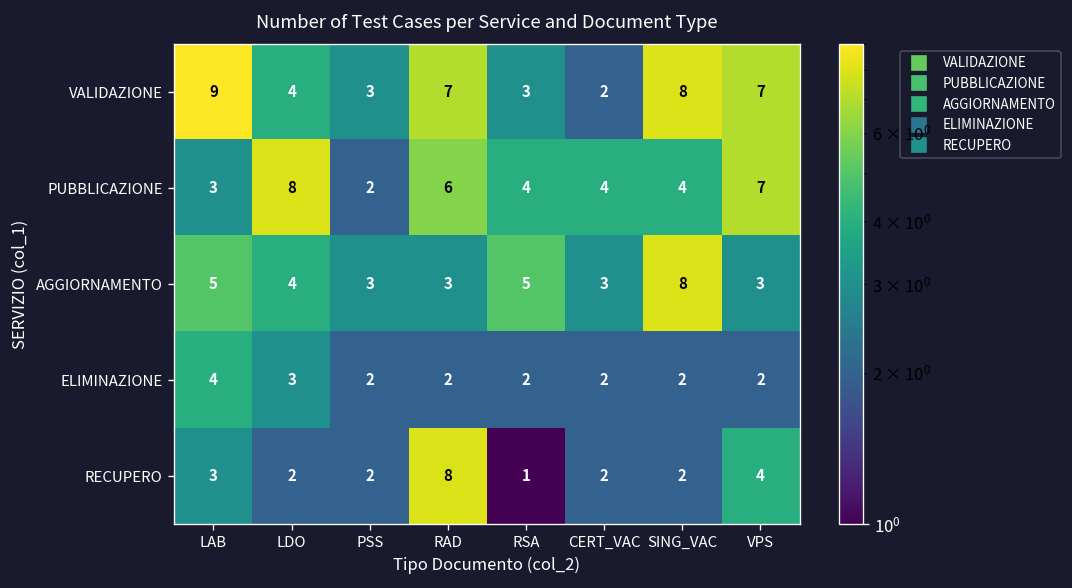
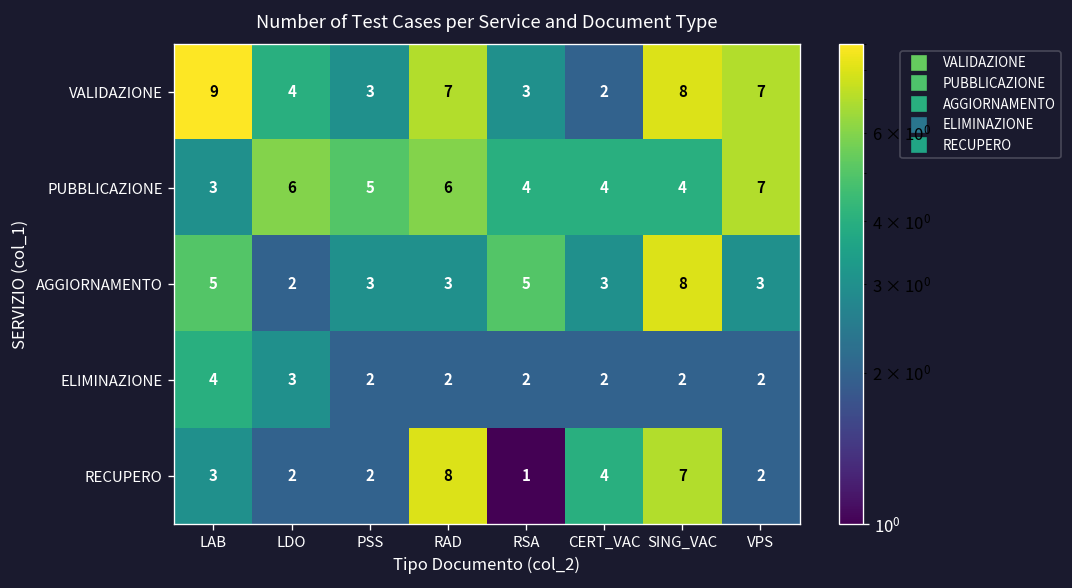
PUBBLICAZIONE, LDO: 8 -> 6
PUBBLICAZIONE, PSS: 2 -> 5
AGGIORNAMENTO, LDO: 4 -> 2
RECUPERO, CERT_VAC: 2 -> 4
RECUPERO, SING_VAC: 2 -> 7
RECUPERO, VPS: 4 -> 2
